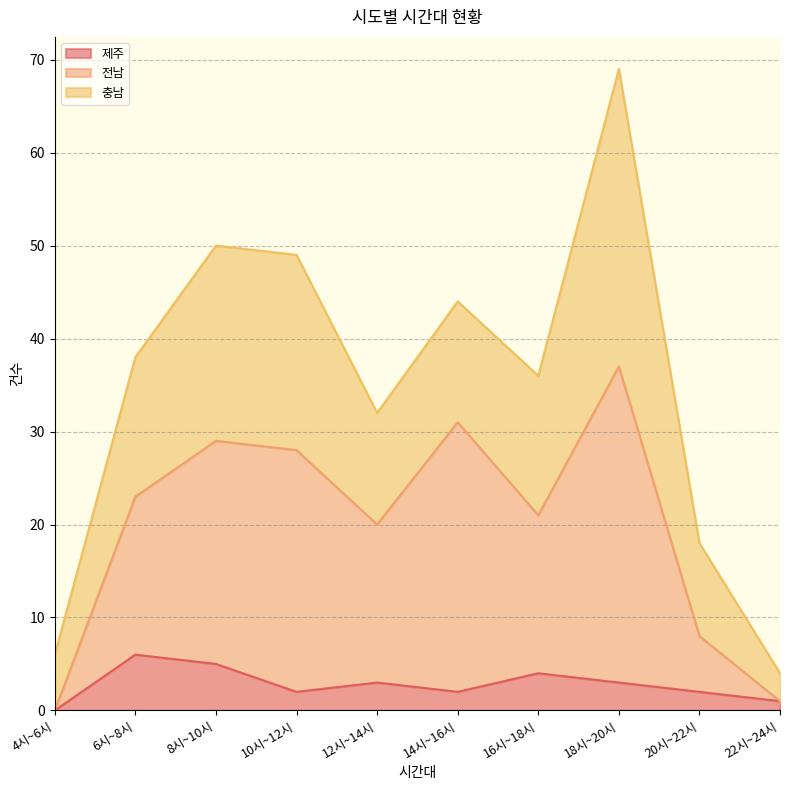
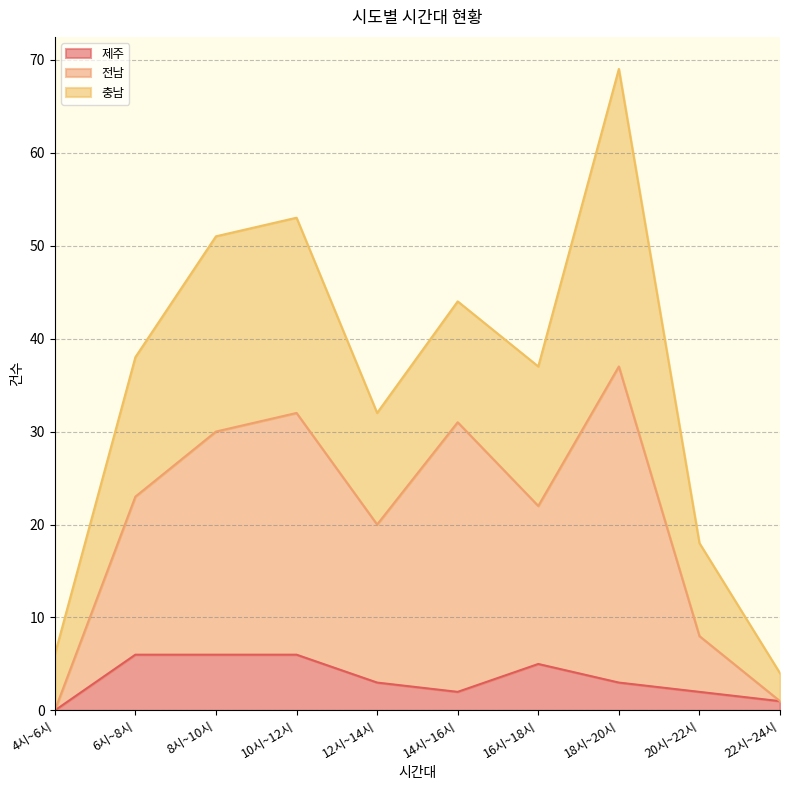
제주, 8시~10시: 5 -> 6
제주, 10시~12시: 2 -> 6
제주, 16시~18시: 4 -> 5
